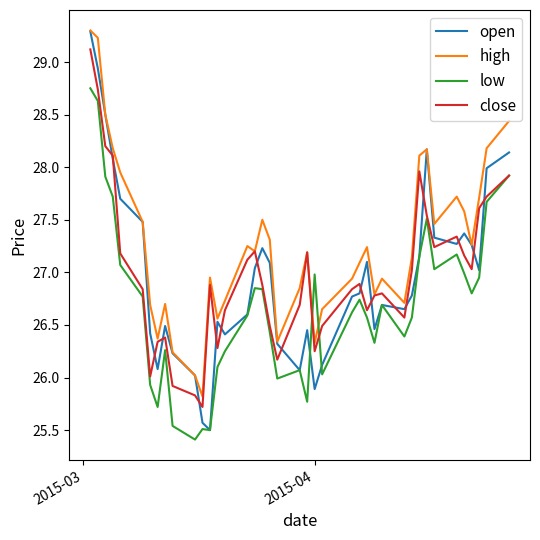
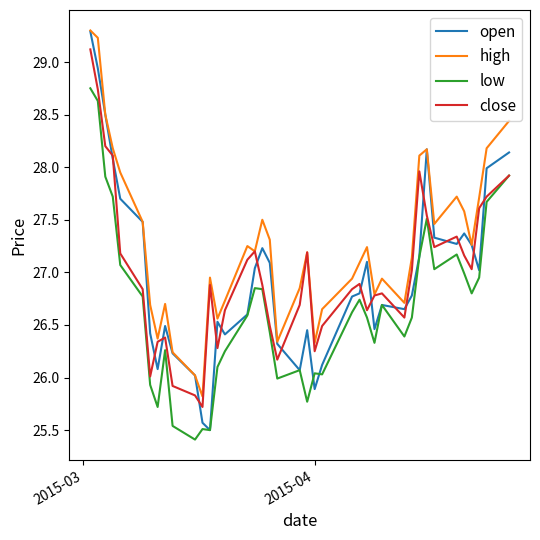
low, 2015-04: 26.98 -> 26.04
